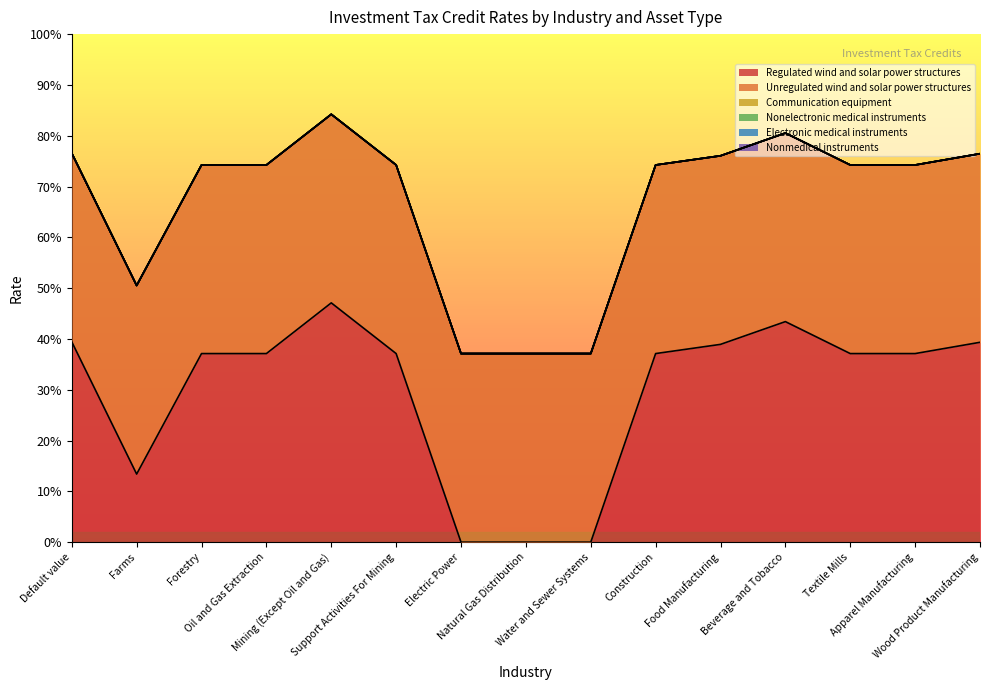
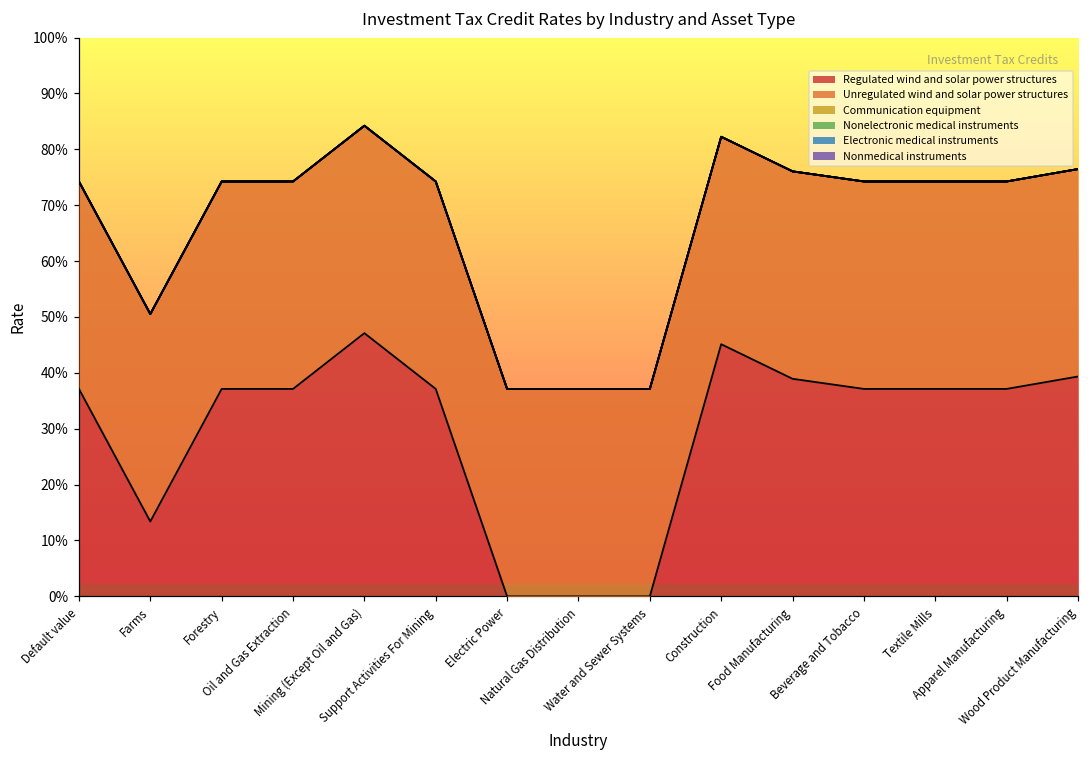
Regulated wind and solar power structures, Default value: 39% -> 37%
Regulated wind and solar power structures, Construction: 37% -> 45%
Regulated wind and solar power structures, Beverage and Tobacco: 43% -> 37%
